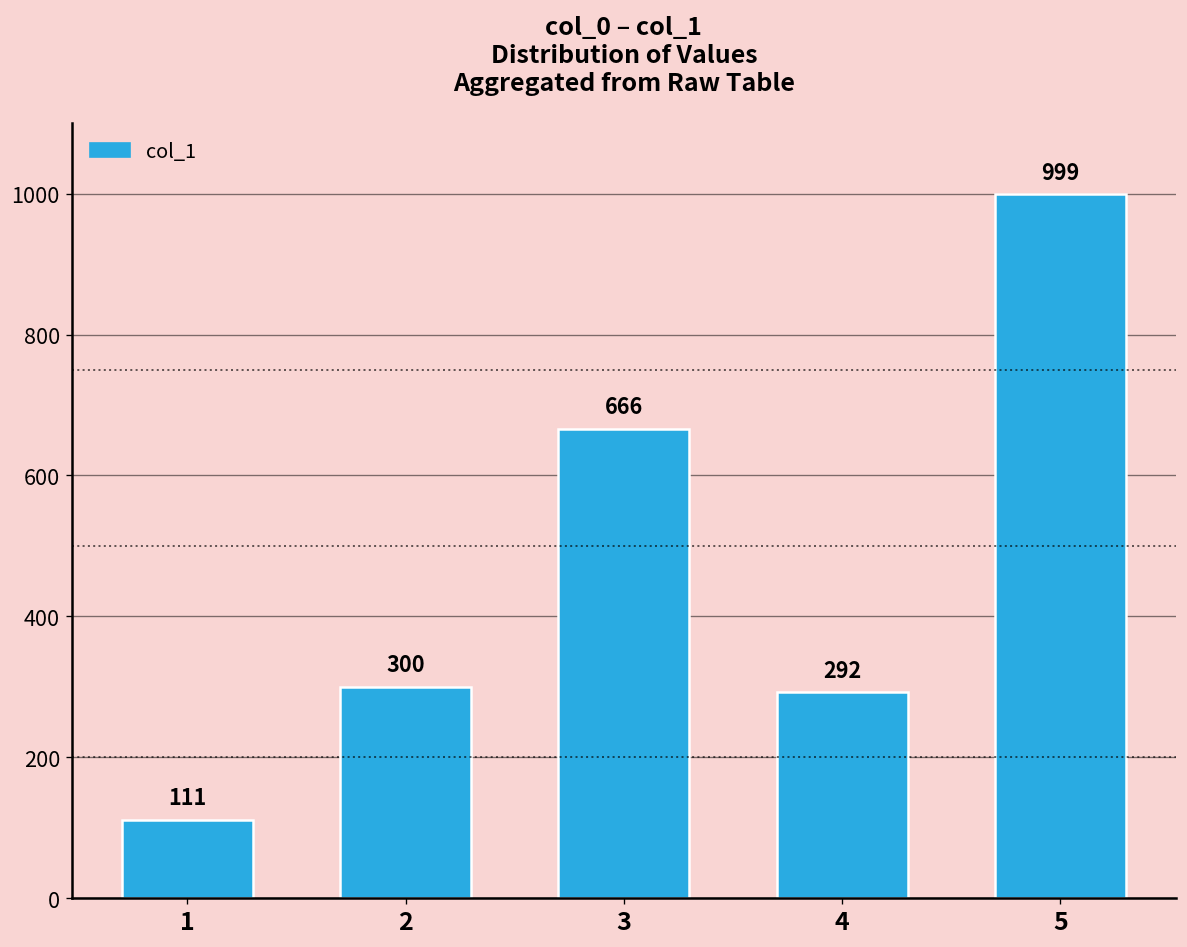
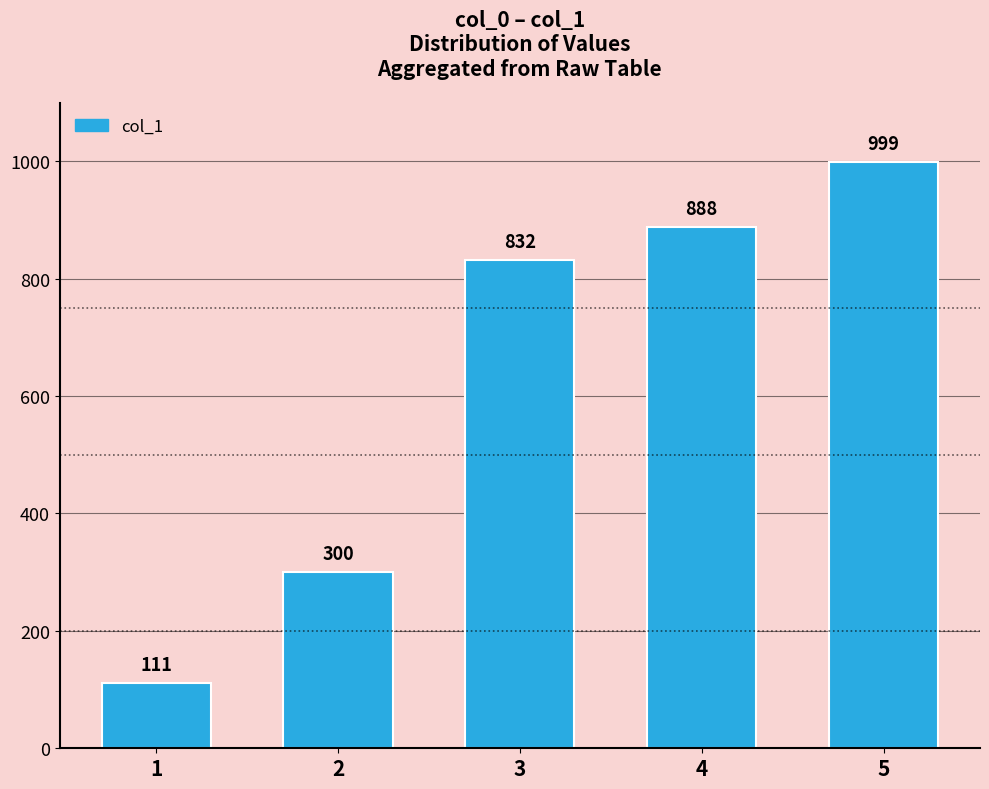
3: 666 -> 832
4: 292 -> 888
